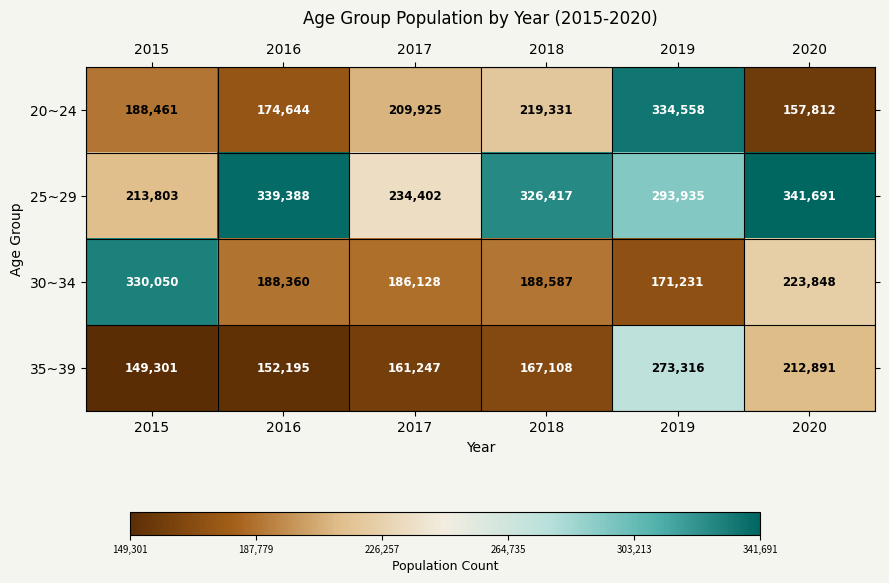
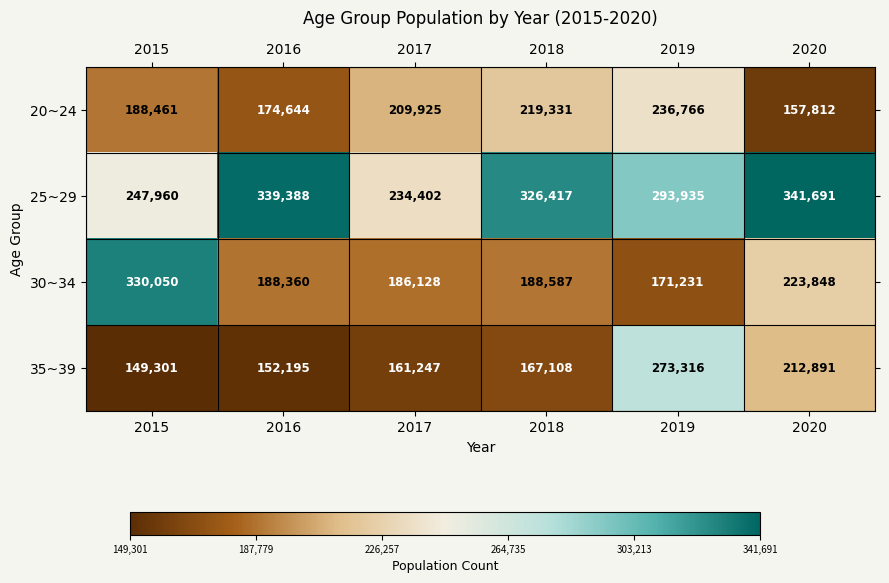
20~24, 2019: 334,558 -> 236,766
25~29, 2015: 213,803 -> 247,960
